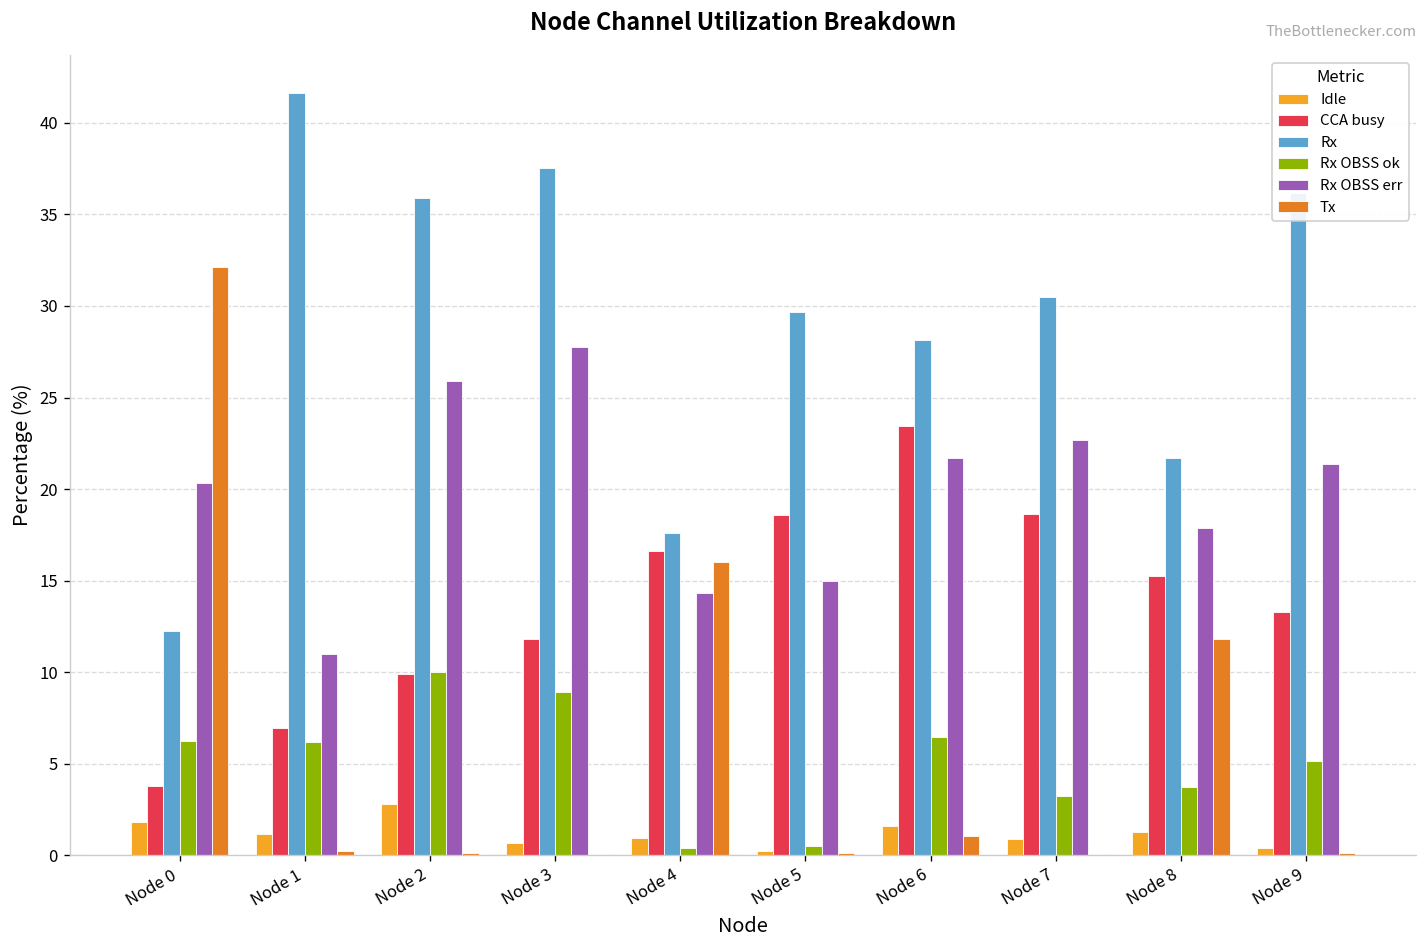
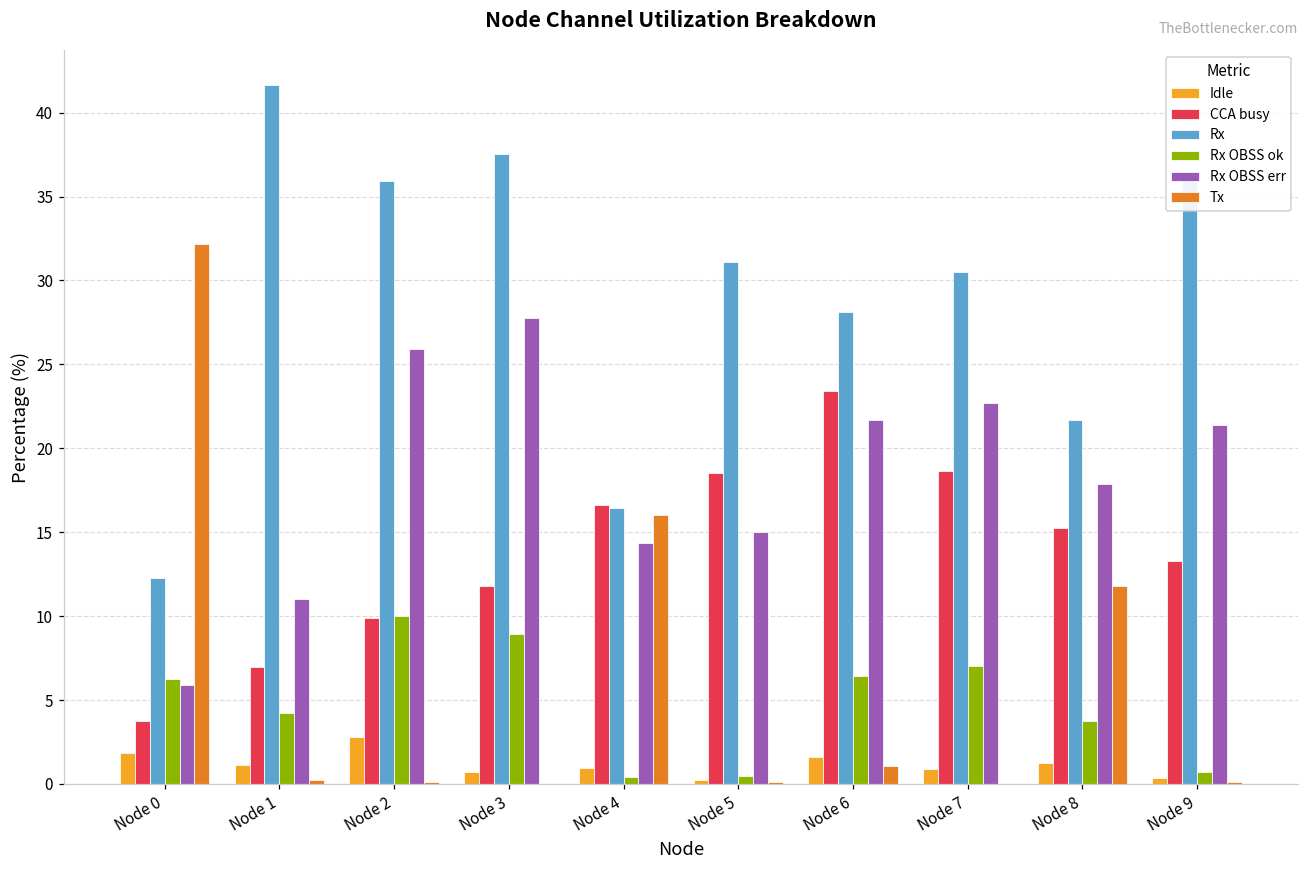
Rx OBSS err, Node 0: 20.3 -> 5.9
Rx OBSS ok, Node 1: 6.2 -> 4.2
Rx, Node 4: 17.6 -> 16.5
Rx, Node 5: 29.7 -> 31.1
Rx OBSS ok, Node 7: 3.2 -> 7.0
Rx OBSS ok, Node 9: 5.2 -> 0.7
